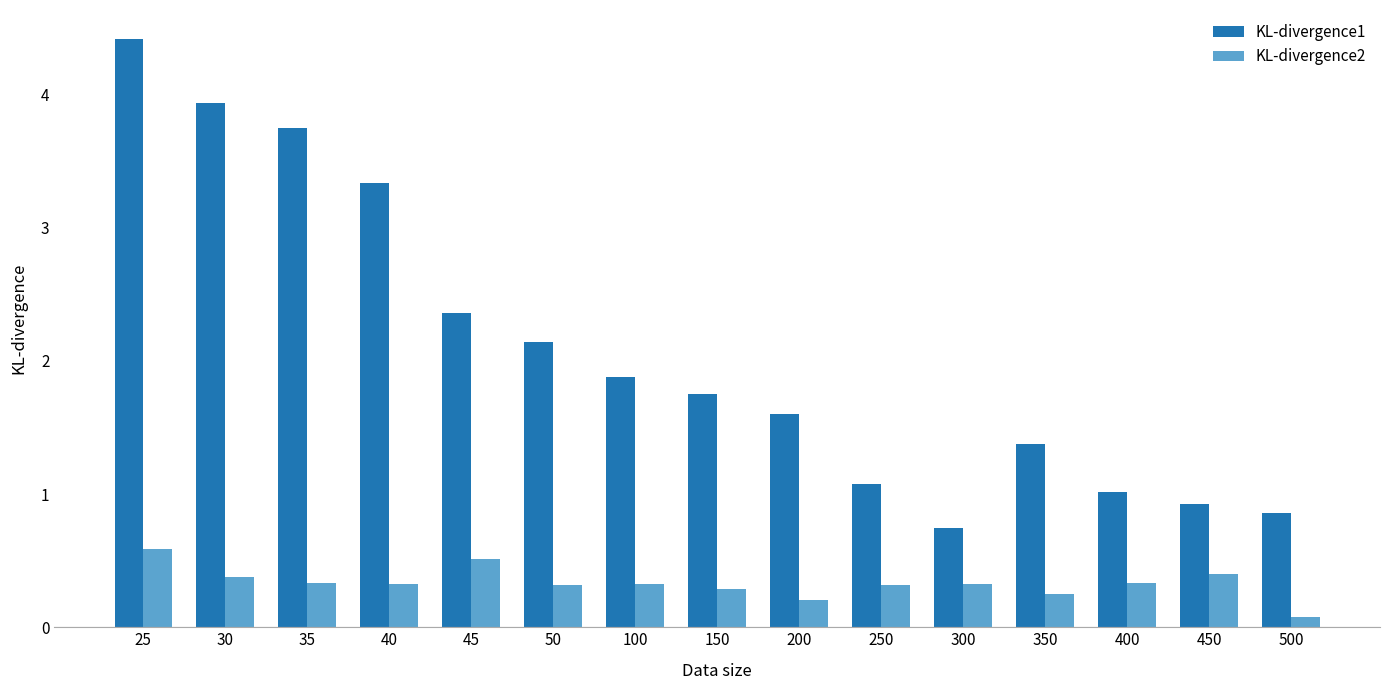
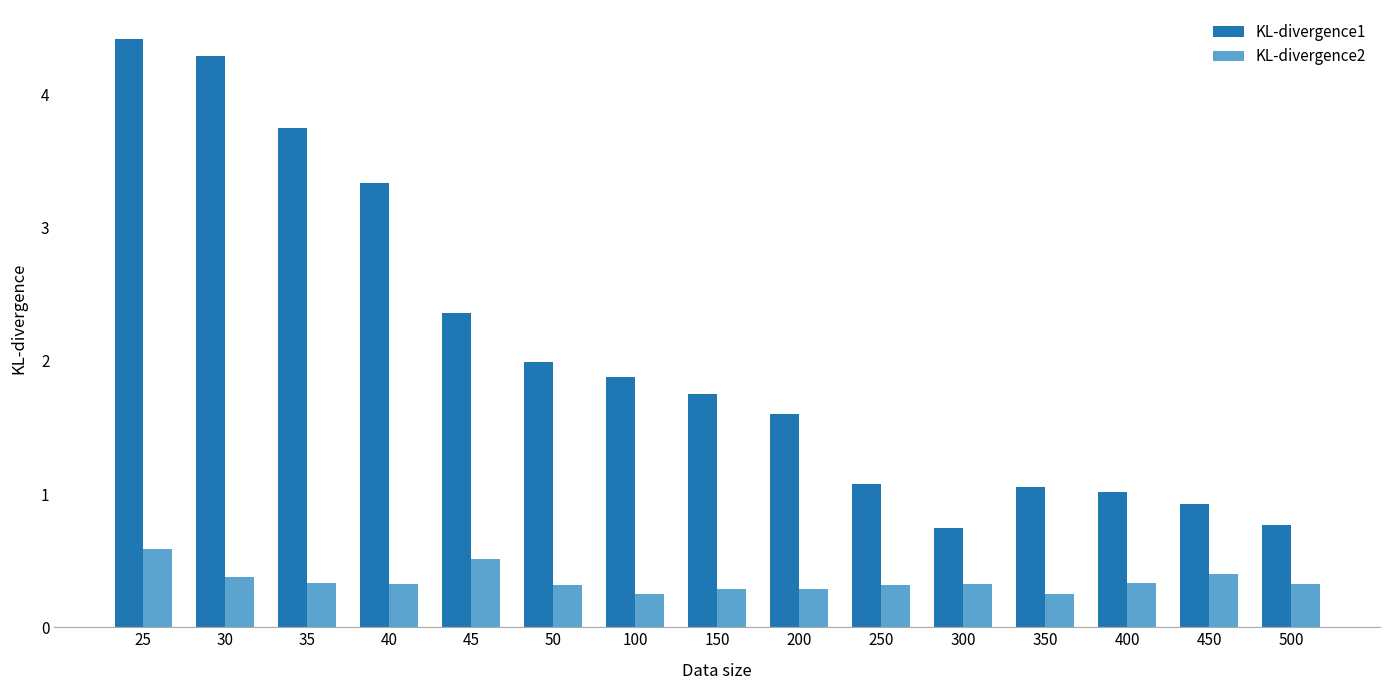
KL-divergence1, 30: 3.93 -> 4.29
KL-divergence1, 50: 2.14 -> 2.00
KL-divergence2, 100: 0.32 -> 0.25
KL-divergence2, 200: 0.20 -> 0.29
KL-divergence1, 350: 1.37 -> 1.06
KL-divergence1, 500: 0.86 -> 0.76
KL-divergence2, 500: 0.08 -> 0.33
